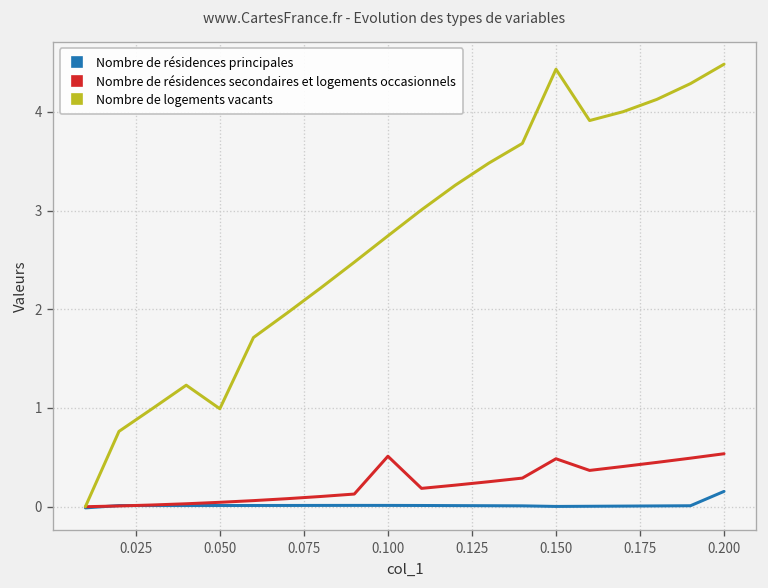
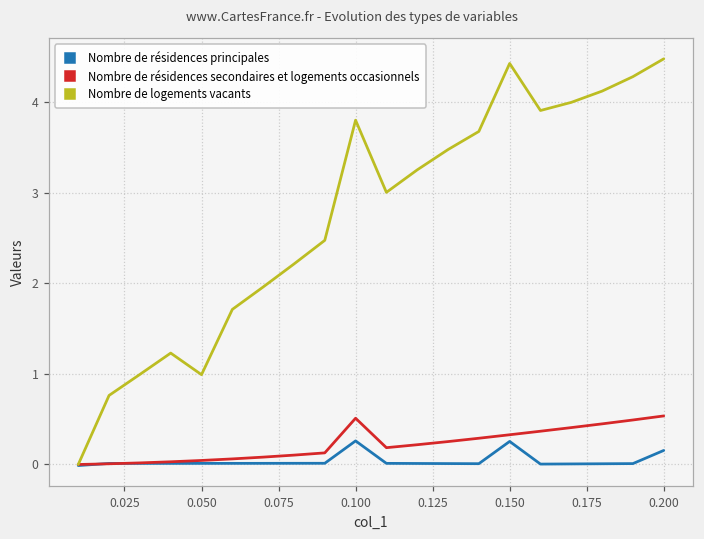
Nombre de résidences principales, 0.100: 0.0 -> 0.3
Nombre de logements vacants, 0.100: 2.7 -> 3.8
Nombre de résidences principales, 0.150: 0.0 -> 0.3
Nombre de résidences secondaires et logements occasionnels, 0.150: 0.5 -> 0.3
